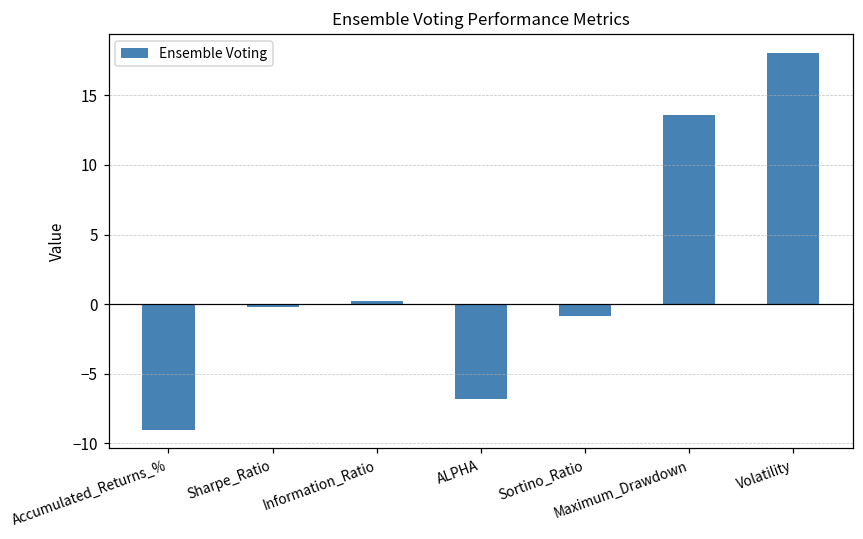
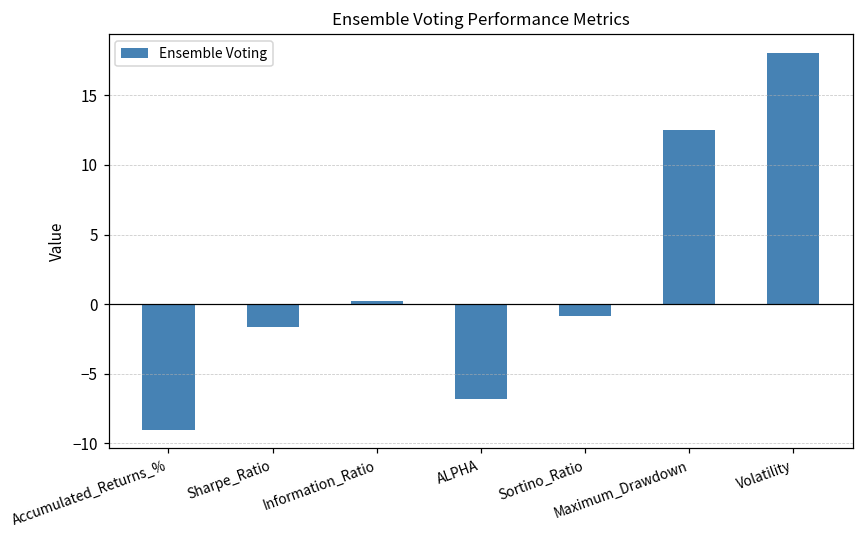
Sharpe_Ratio: -0.2 -> -1.6
Maximum_Drawdown: 13.6 -> 12.5
